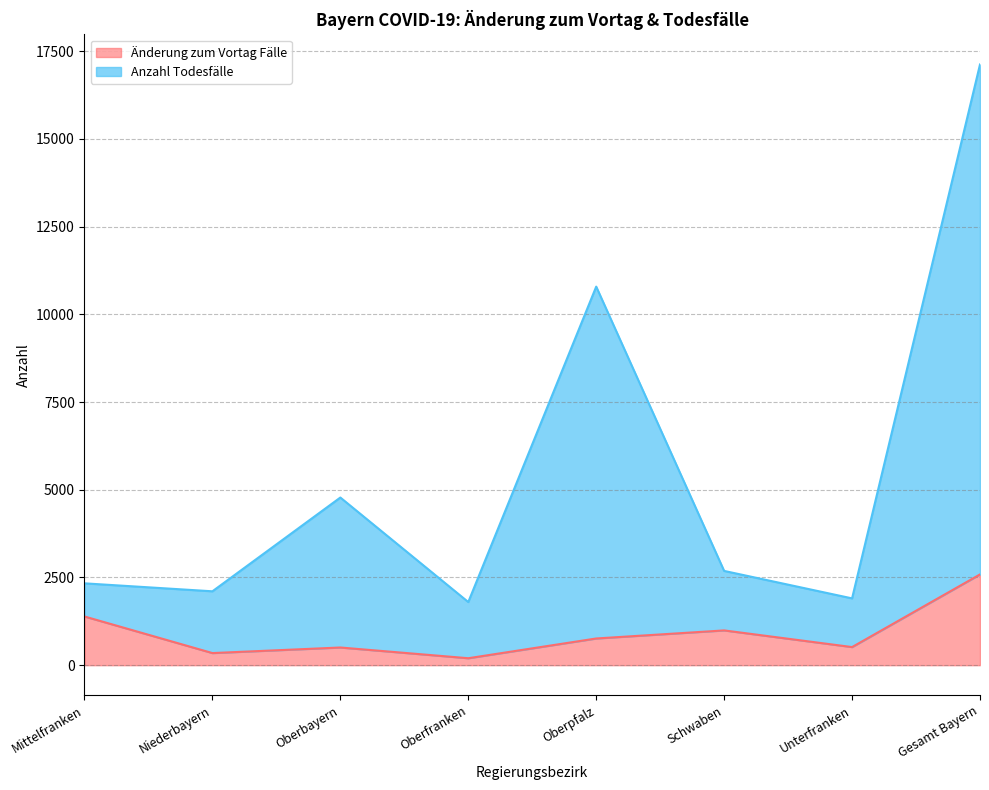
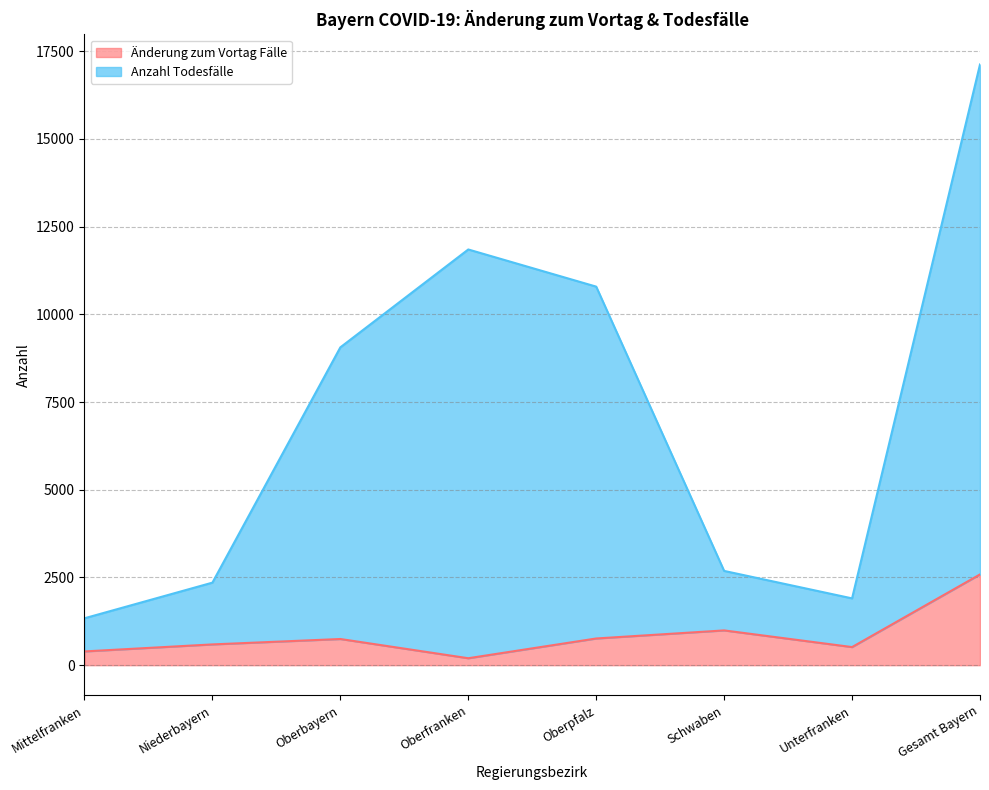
Änderung zum Vortag Fälle, Mittelfranken: 1400 -> 400
Änderung zum Vortag Fälle, Niederbayern: 300 -> 600
Änderung zum Vortag Fälle, Oberbayern: 500 -> 700
Anzahl Todesfälle, Oberbayern: 4300 -> 8300
Anzahl Todesfälle, Oberfranken: 1600 -> 11700
